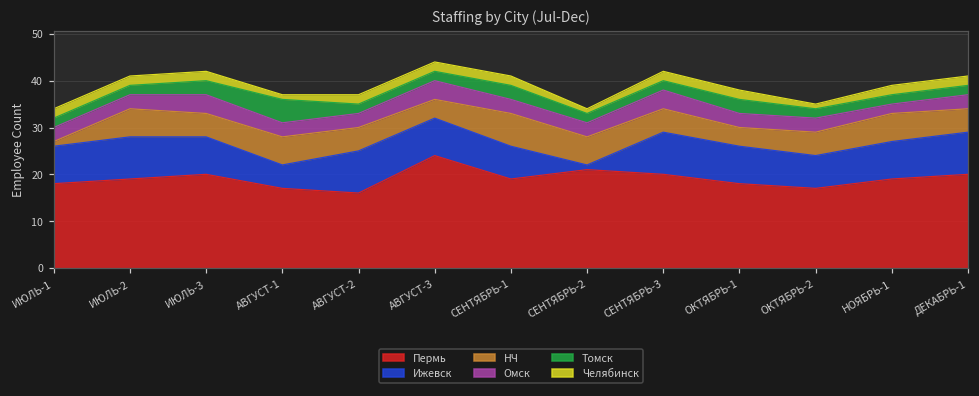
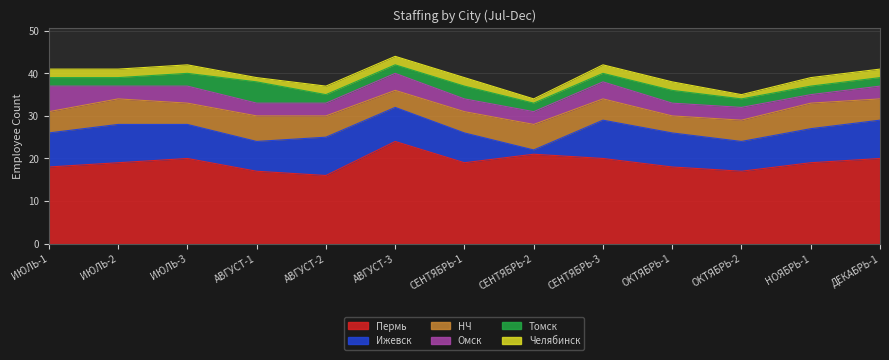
НЧ, ИЮЛЬ-1: 1 -> 5
Омск, ИЮЛЬ-1: 3 -> 6
Ижевск, АВГУСТ-1: 5 -> 7
НЧ, СЕНТЯБРЬ-1: 7 -> 5
